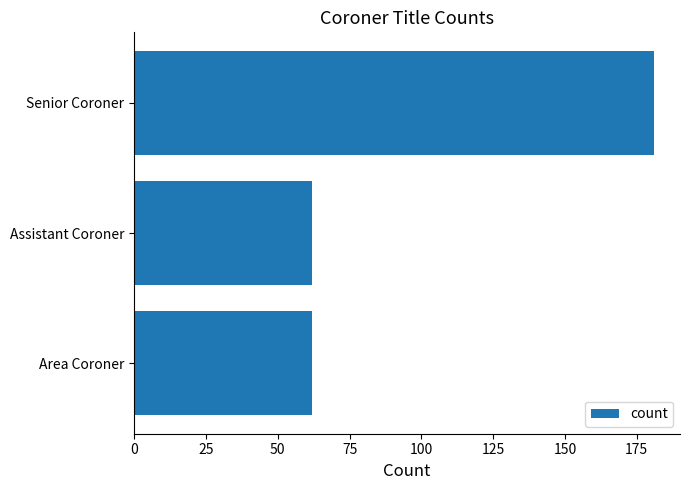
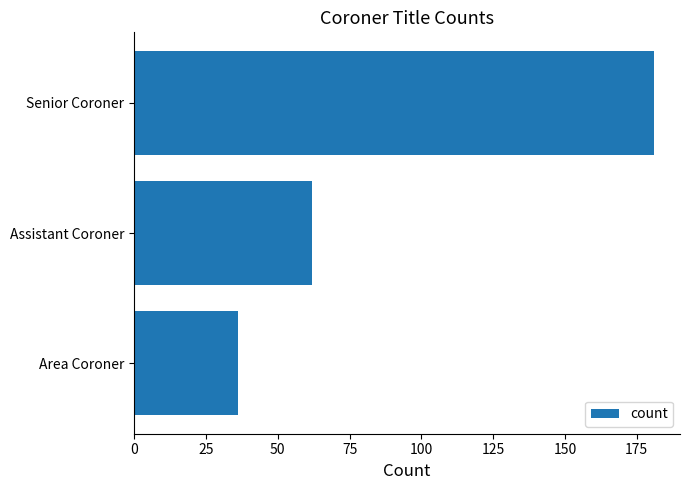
Area Coroner: 62 -> 36
